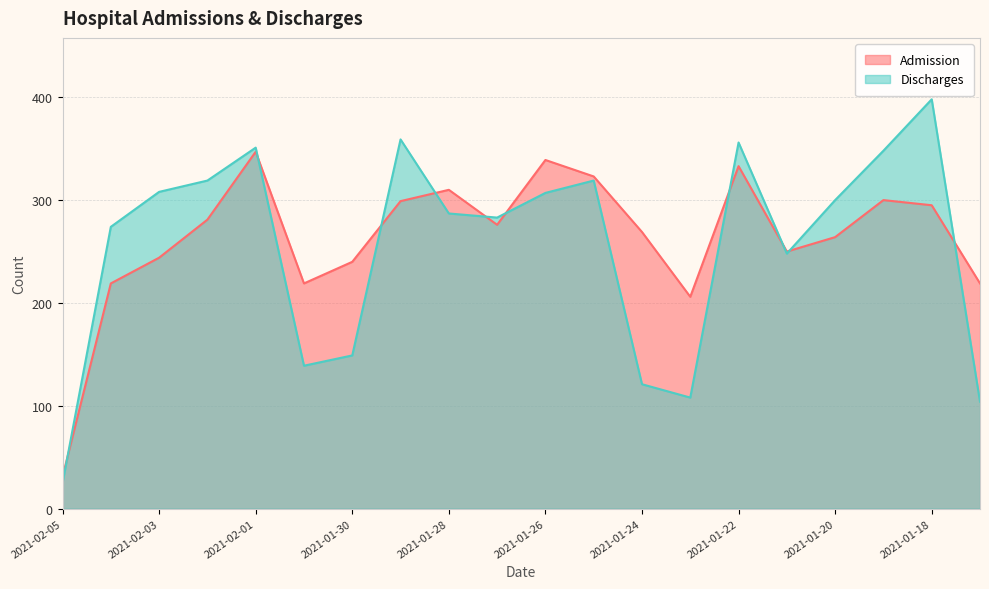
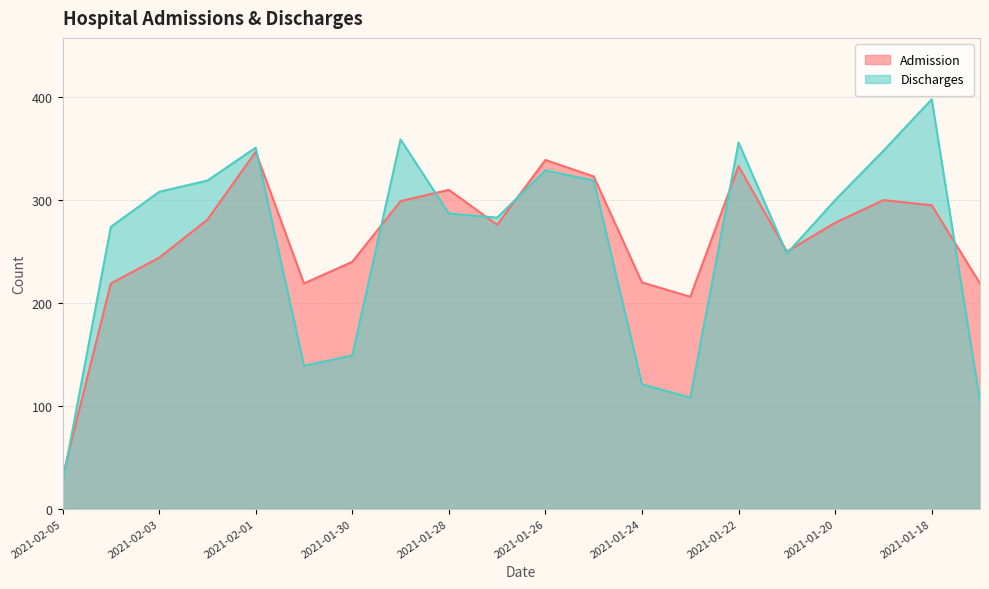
Discharges, 2021-01-26: 307 -> 329
Admission, 2021-01-24: 269 -> 220
Admission, 2021-01-20: 264 -> 278
